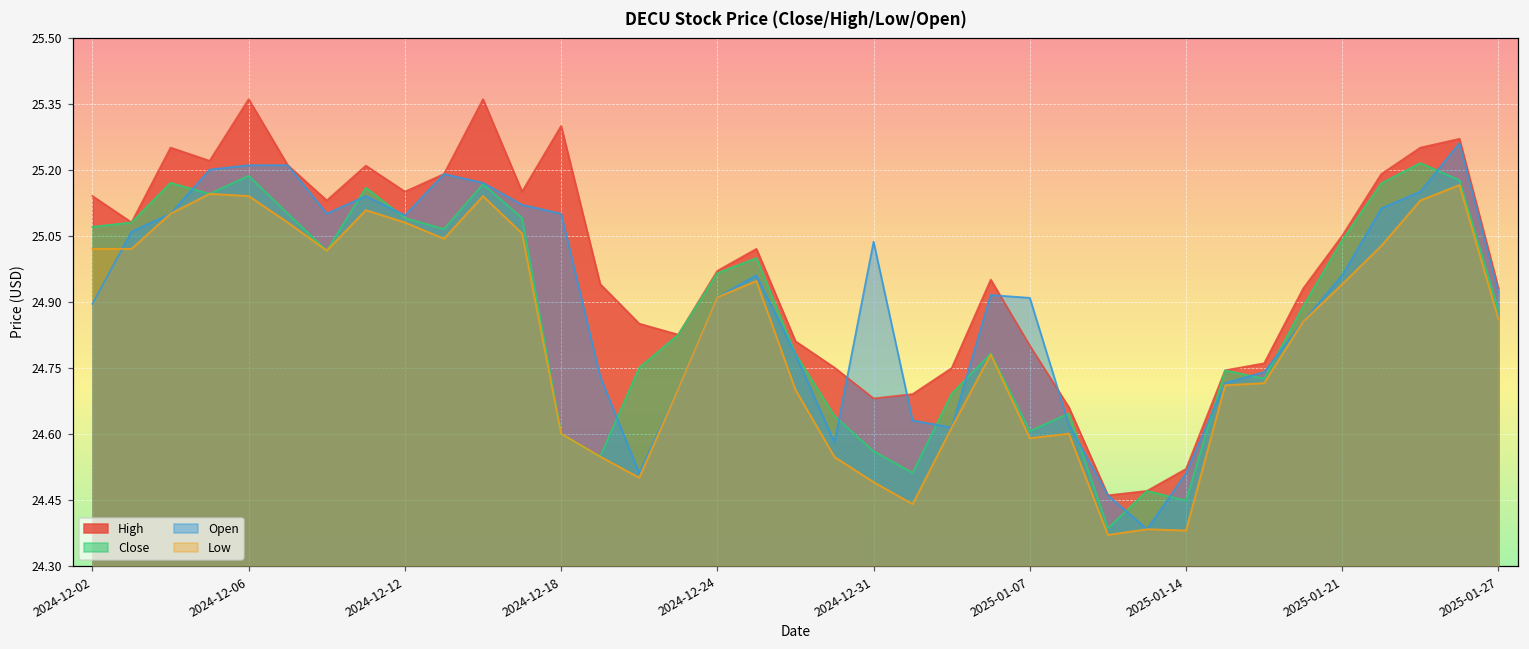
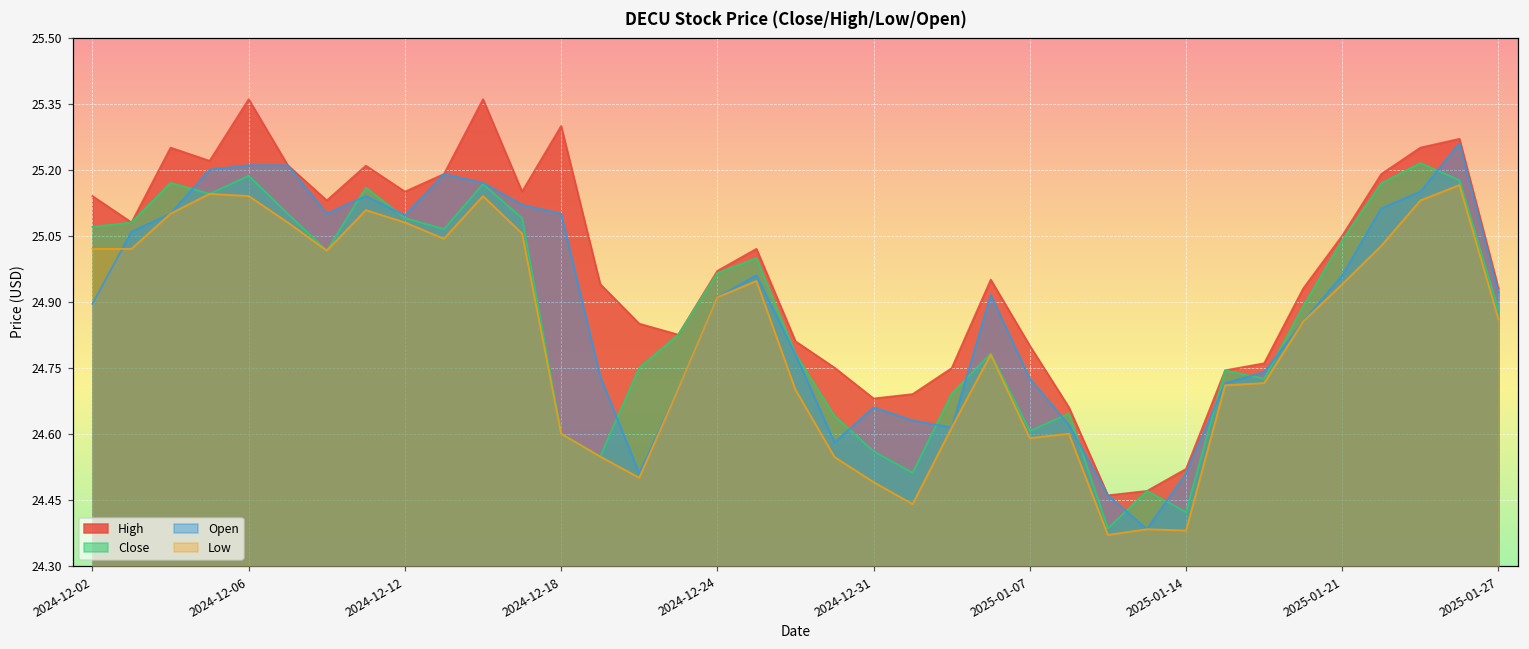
Open, 2024-12-31: 25.04 -> 24.66
Open, 2025-01-07: 24.91 -> 24.73
Close, 2025-01-14: 24.45 -> 24.42
